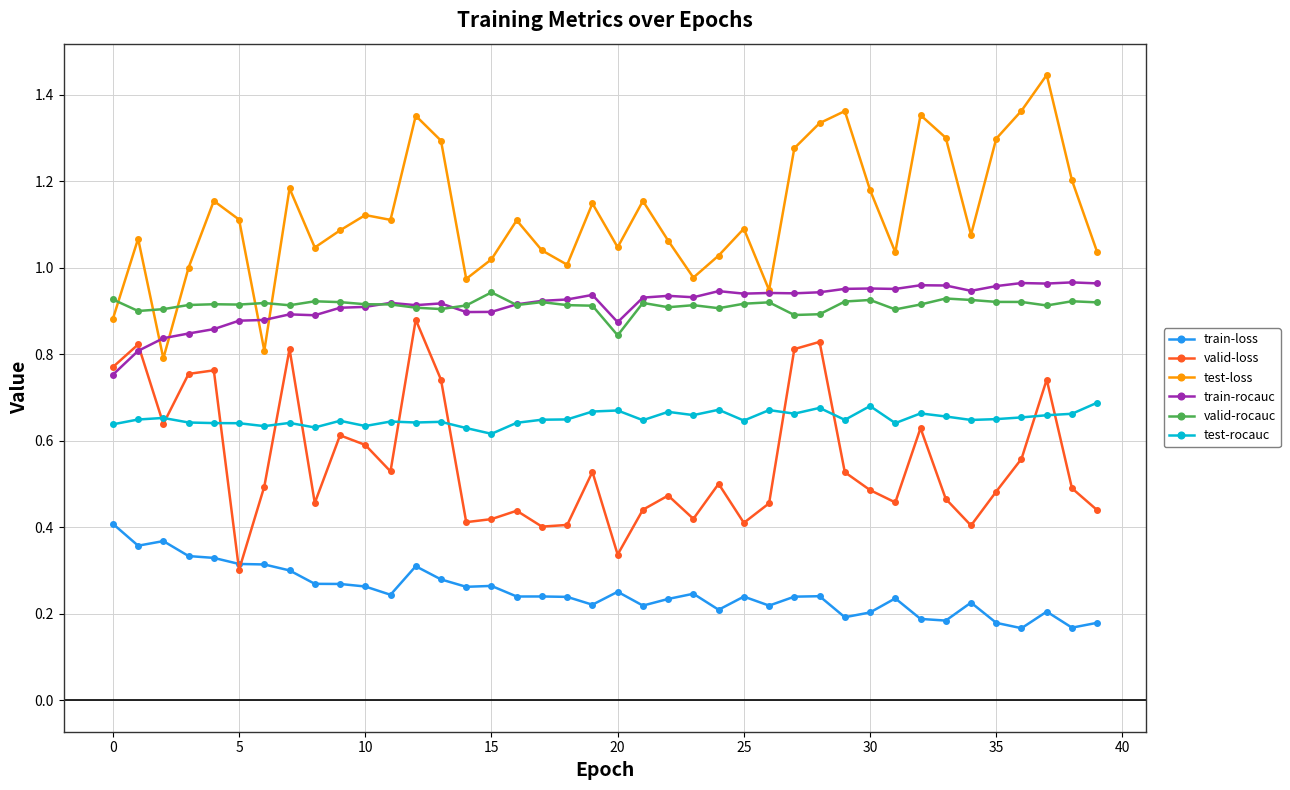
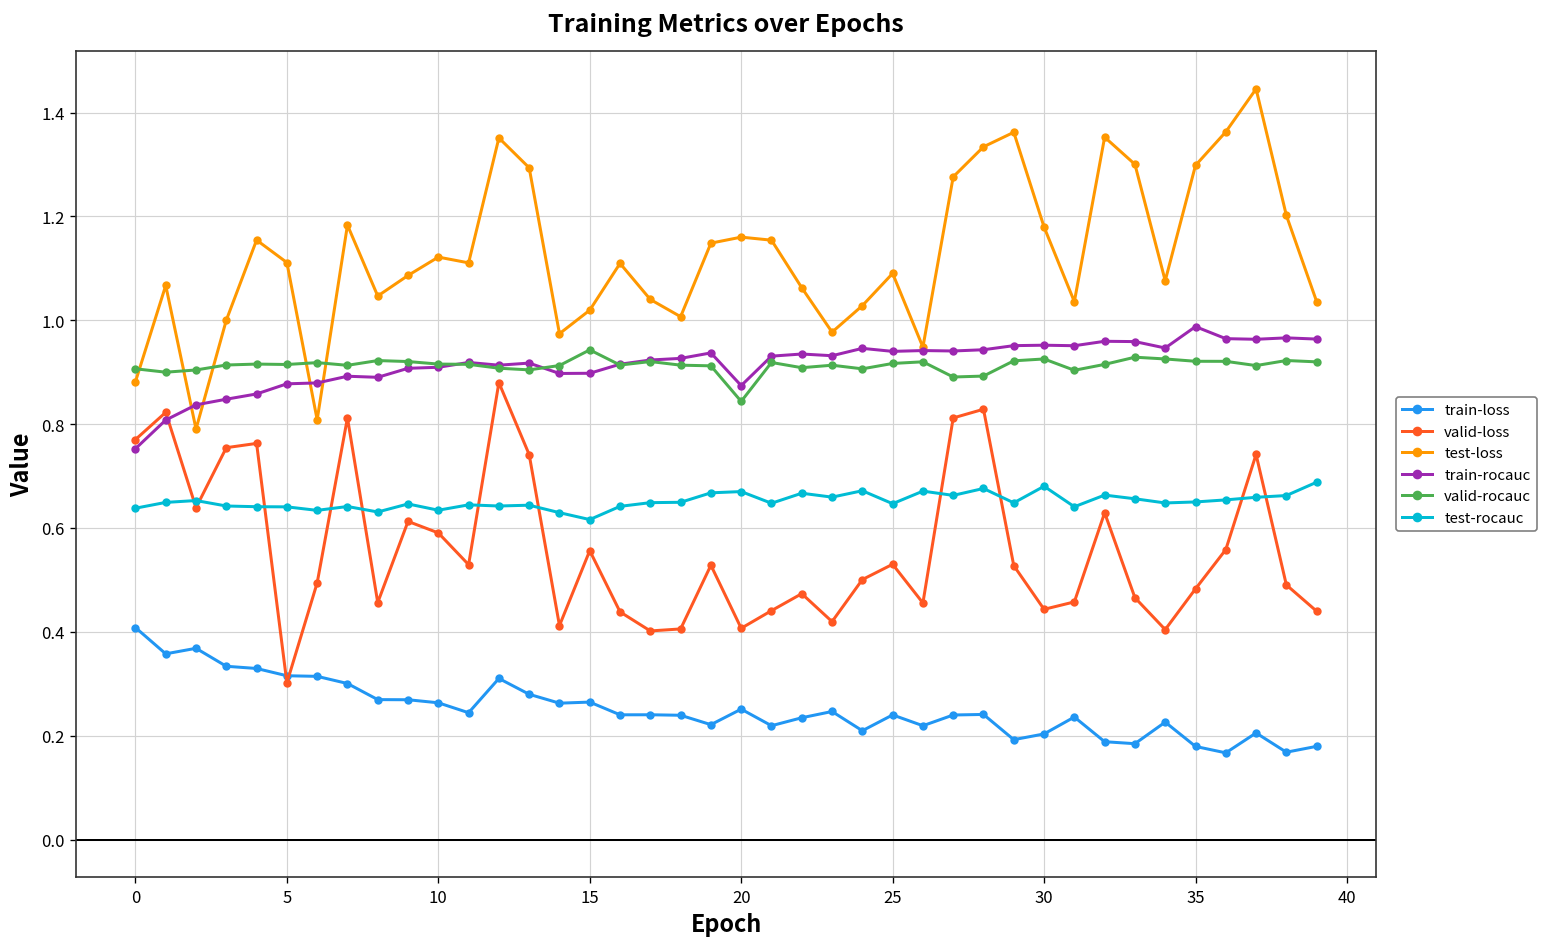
valid-rocauc, 0: 0.93 -> 0.91
valid-loss, 15: 0.42 -> 0.56
valid-loss, 20: 0.34 -> 0.41
test-loss, 20: 1.05 -> 1.16
valid-loss, 25: 0.41 -> 0.53
valid-loss, 30: 0.49 -> 0.44
train-rocauc, 35: 0.96 -> 0.99
